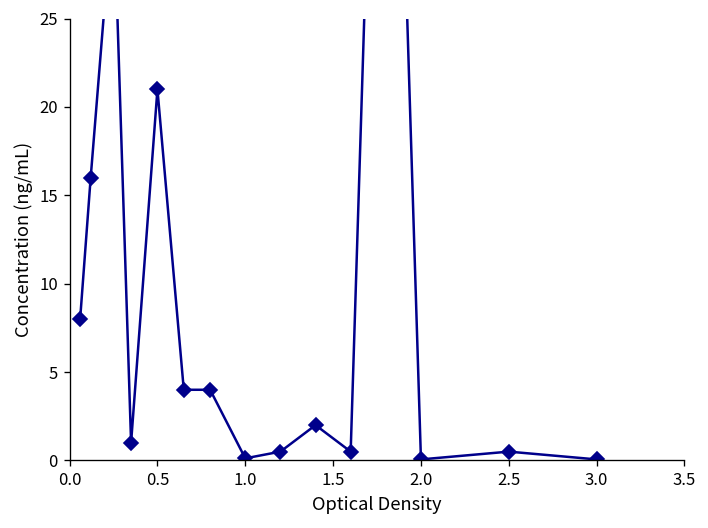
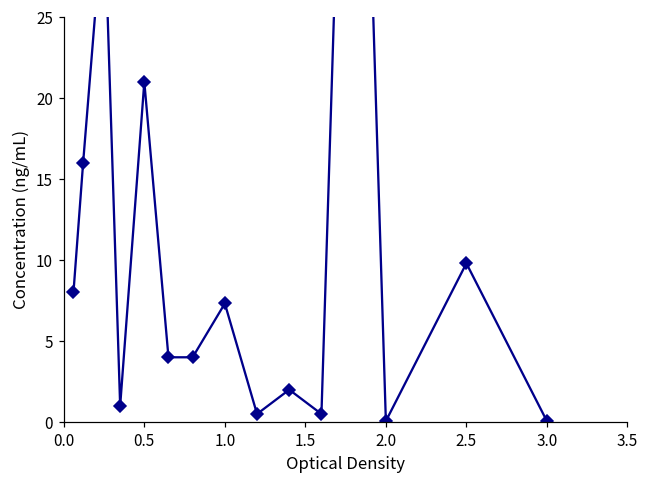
1.0: 0.1 -> 7.3
2.5: 0.5 -> 9.8
